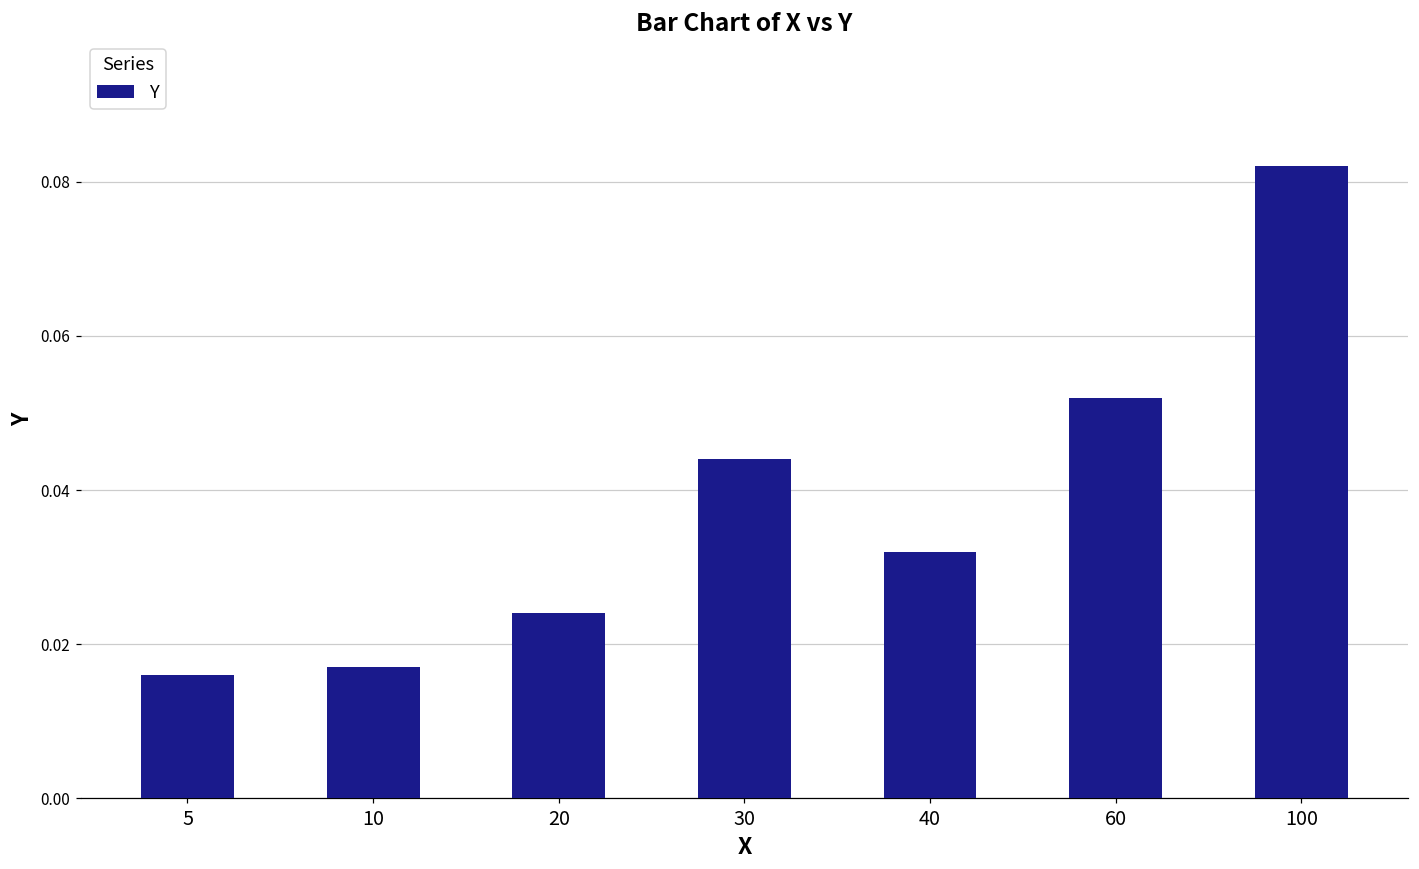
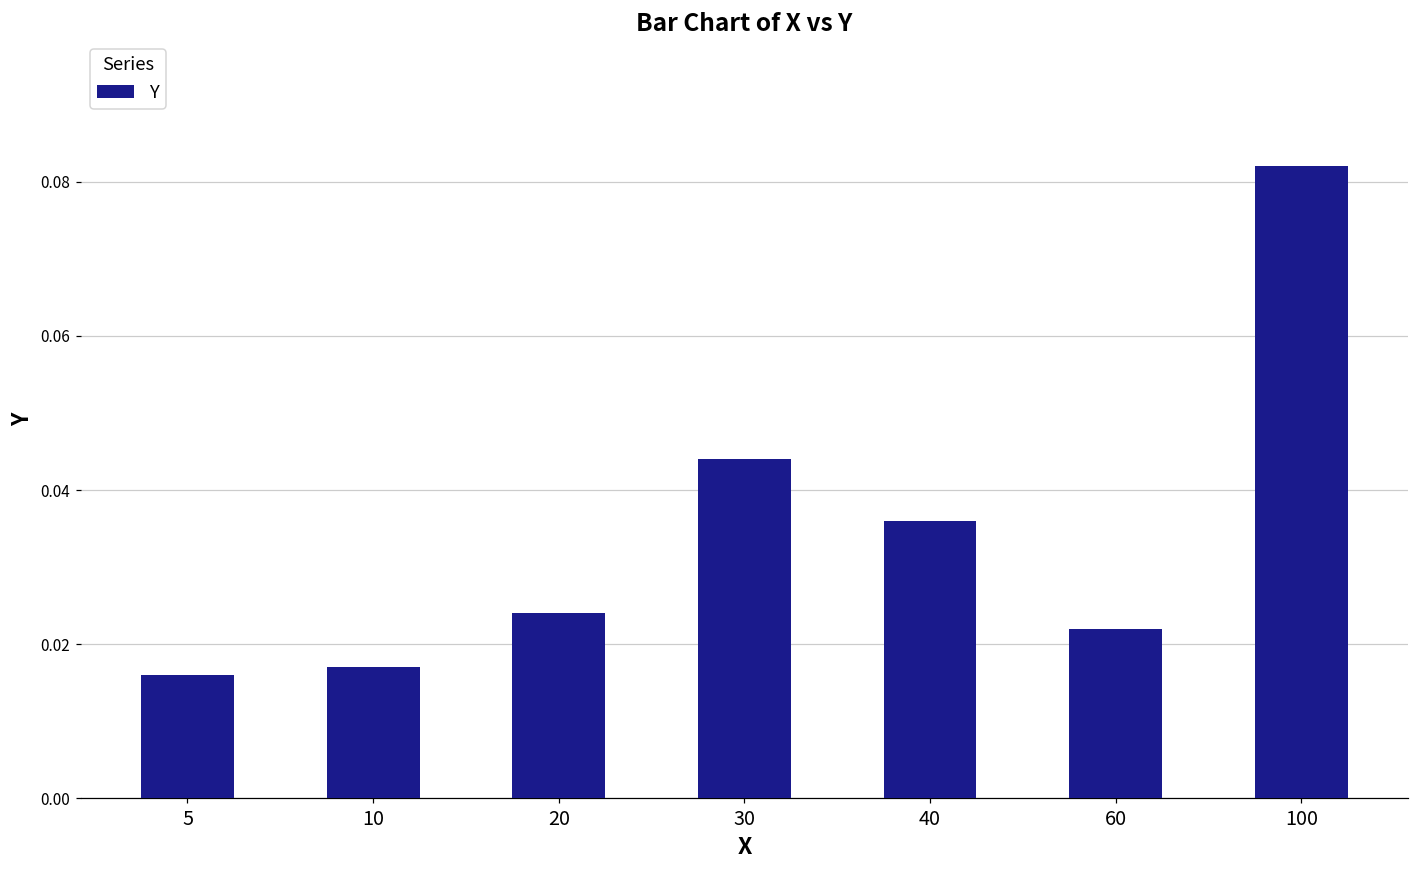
40: 0.032 -> 0.036
60: 0.052 -> 0.022
